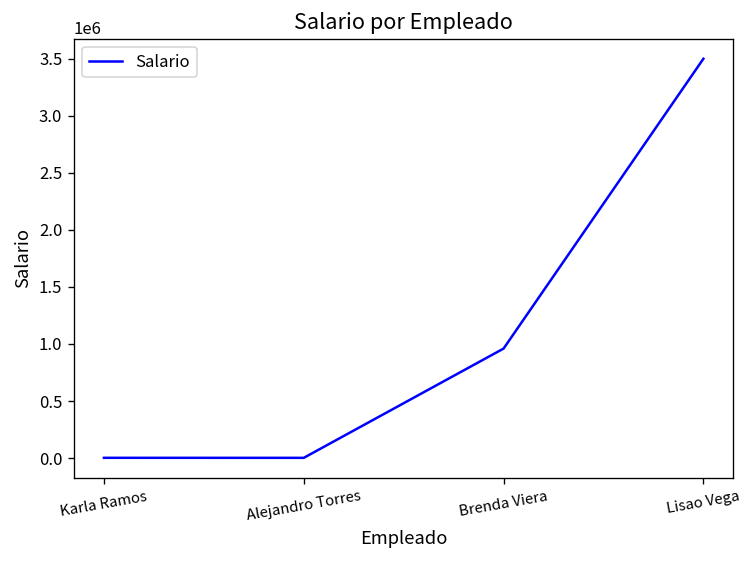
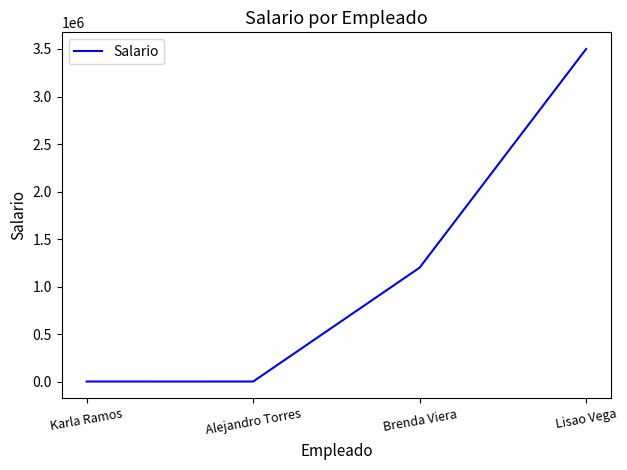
Brenda Viera: 1000000 -> 1200000
